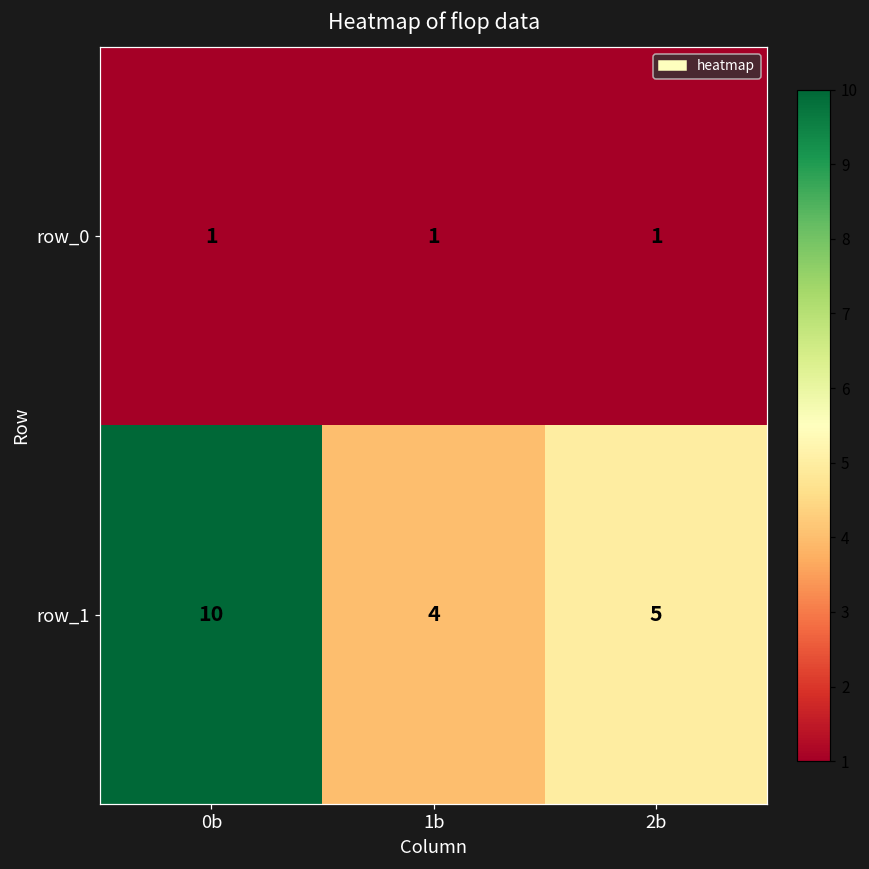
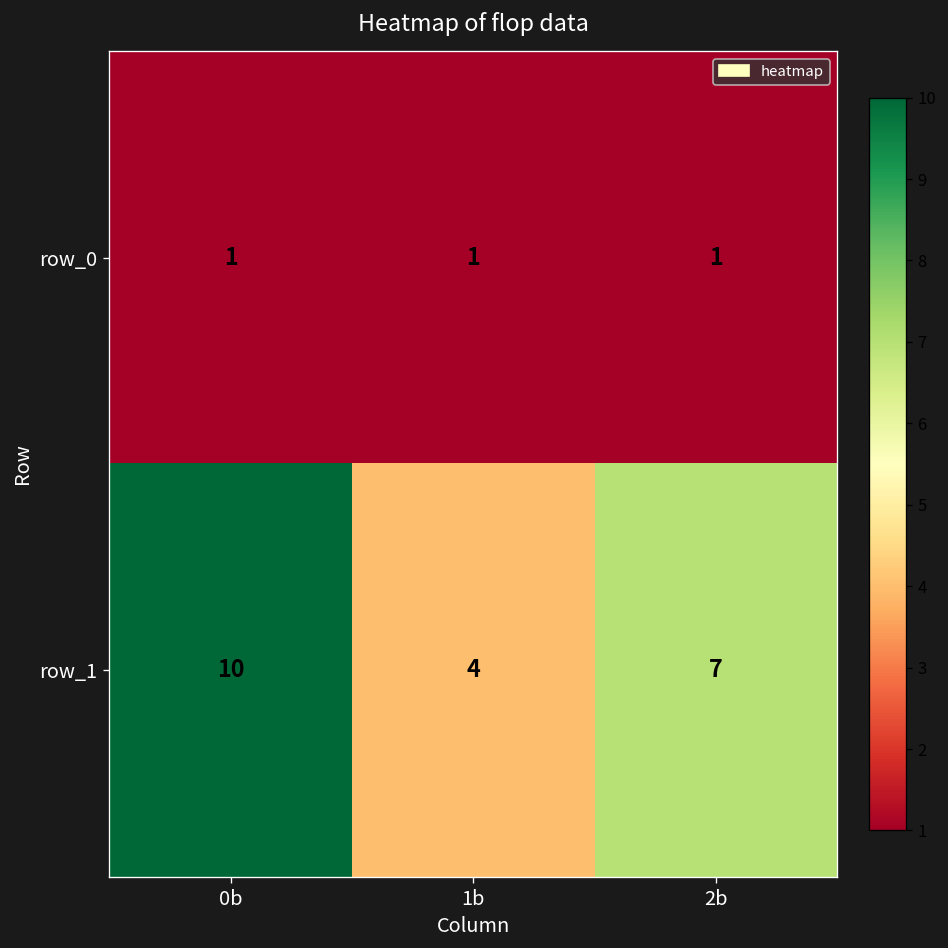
row_1, 2b: 5 -> 7
